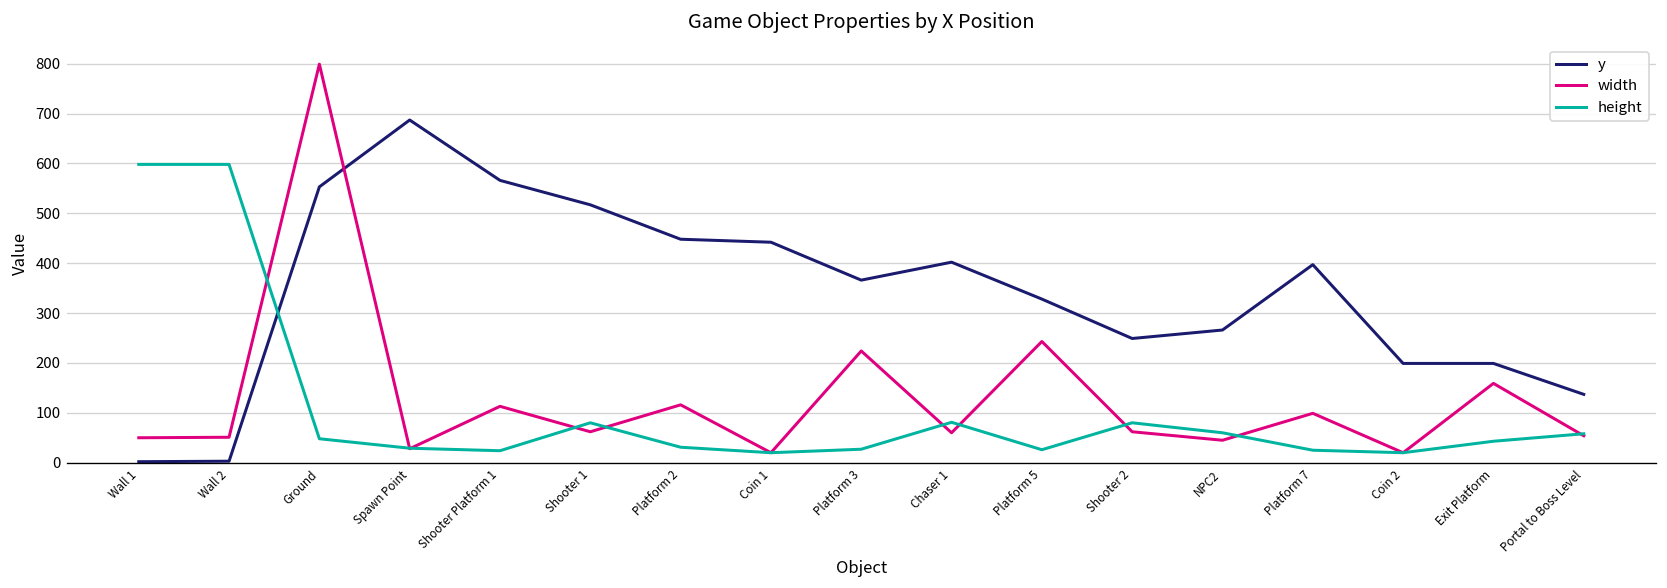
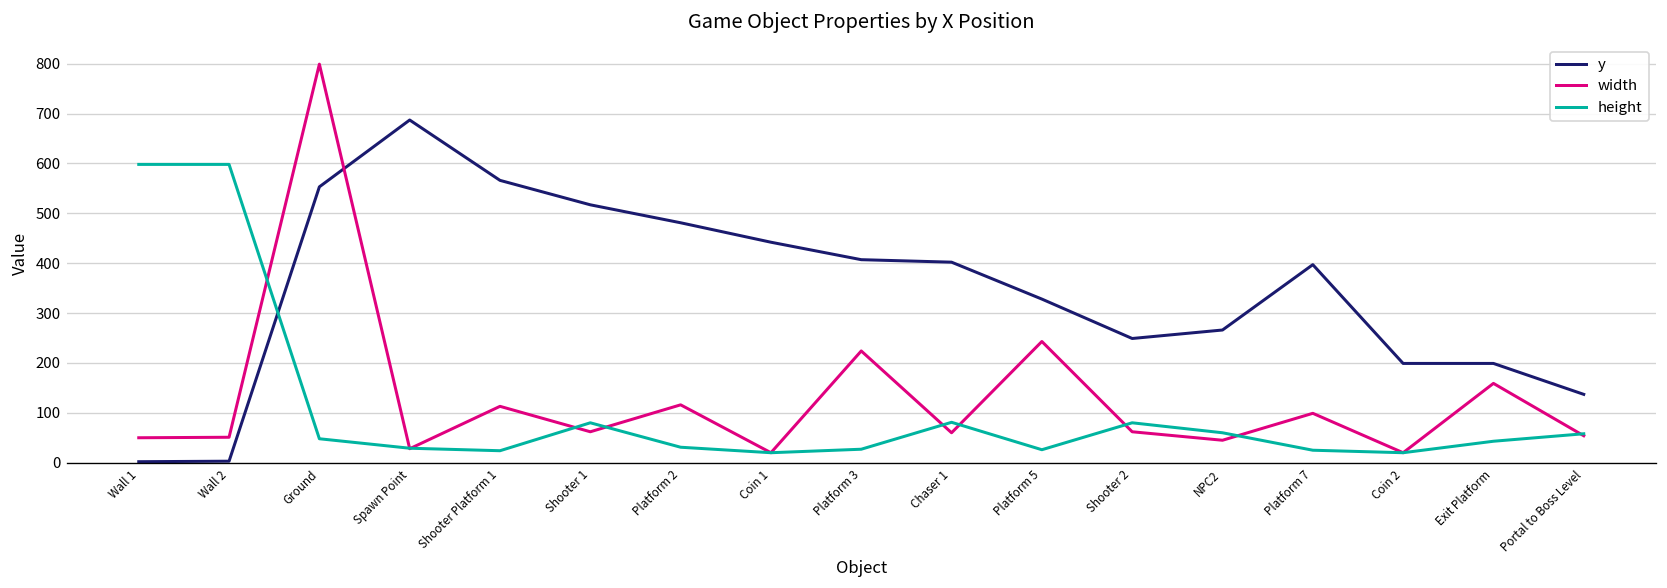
y, Platform 2: 450 -> 480
y, Platform 3: 370 -> 410
